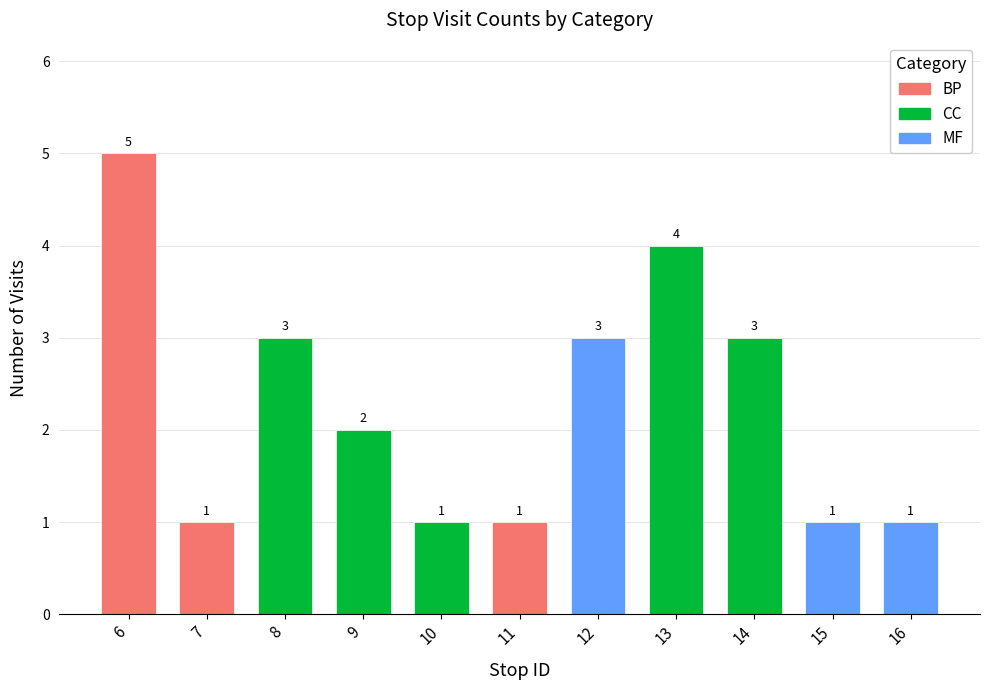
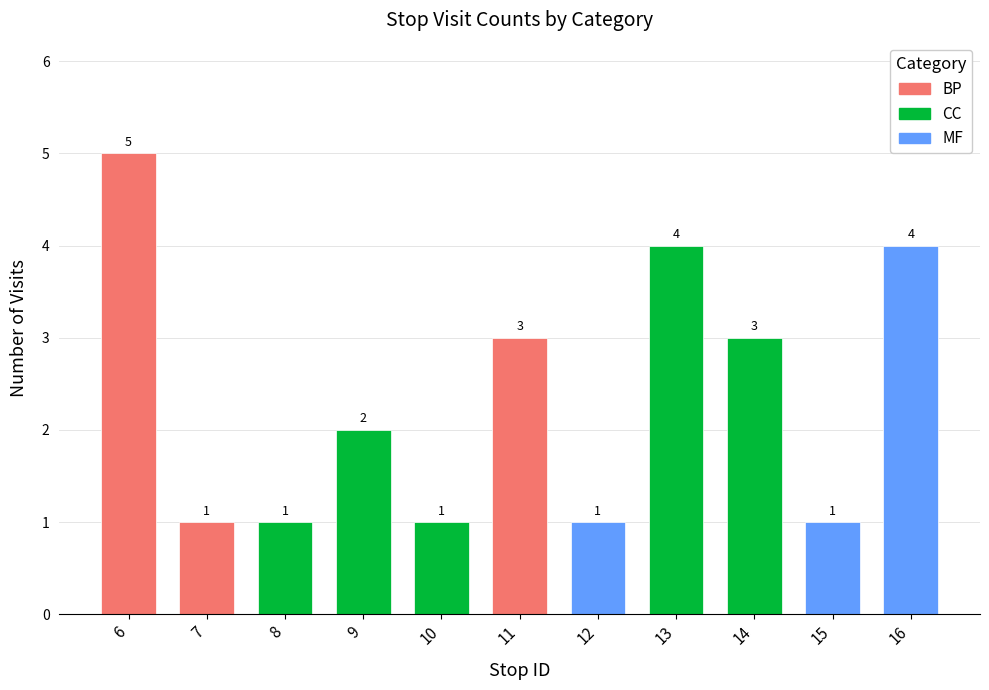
8: 3 -> 1
11: 1 -> 3
12: 3 -> 1
16: 1 -> 4
